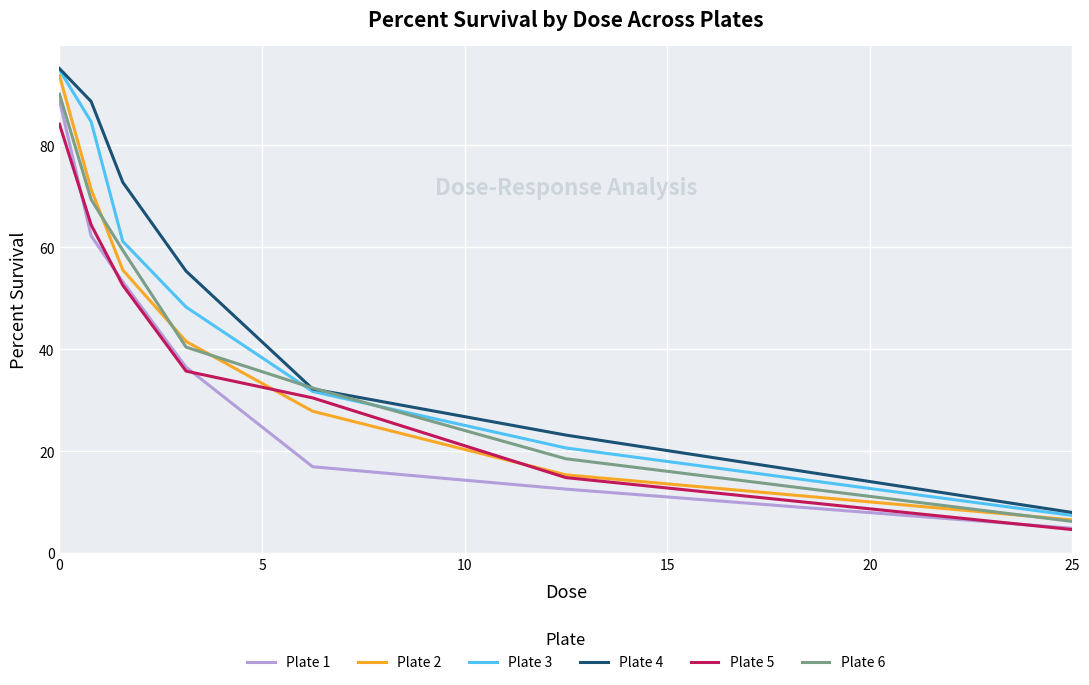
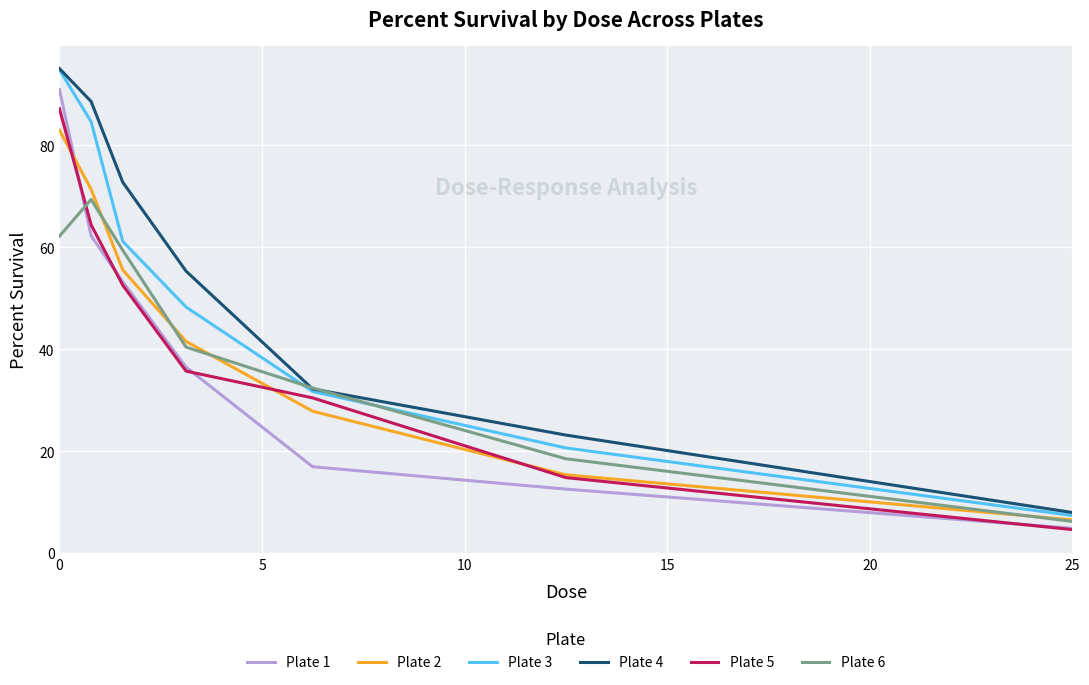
Plate 1, 0: 89 -> 91
Plate 2, 0: 94 -> 83
Plate 5, 0: 84 -> 87
Plate 6, 0: 90 -> 62
